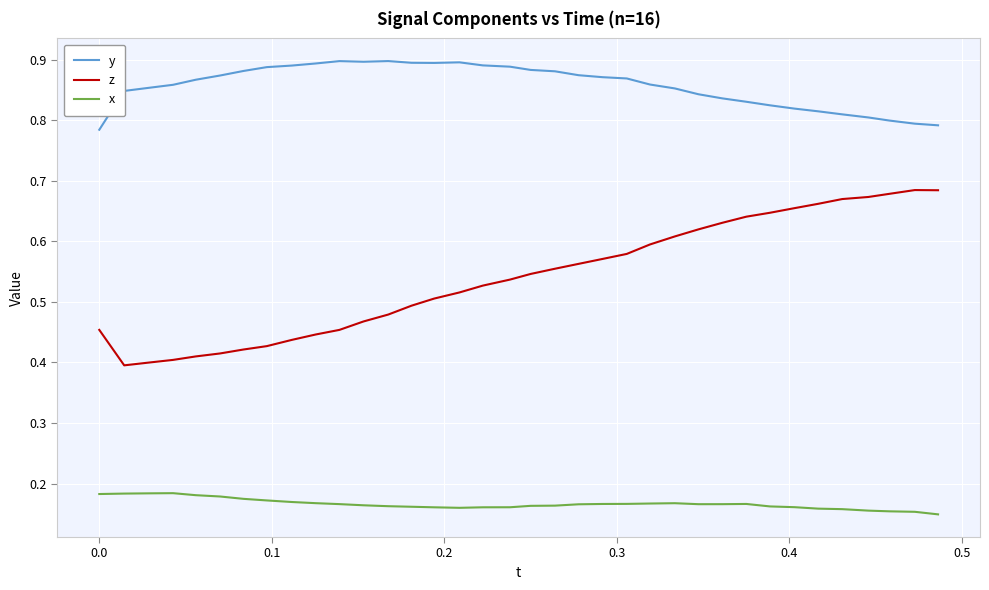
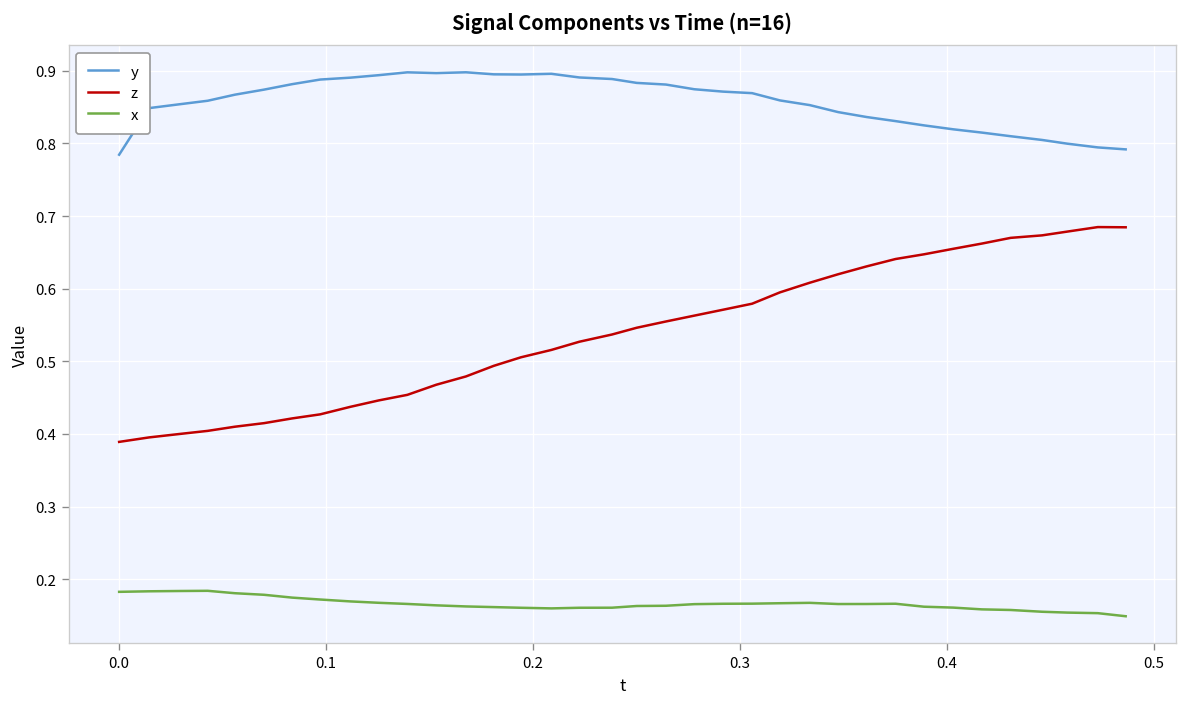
z, 0.0: 0.45 -> 0.39
